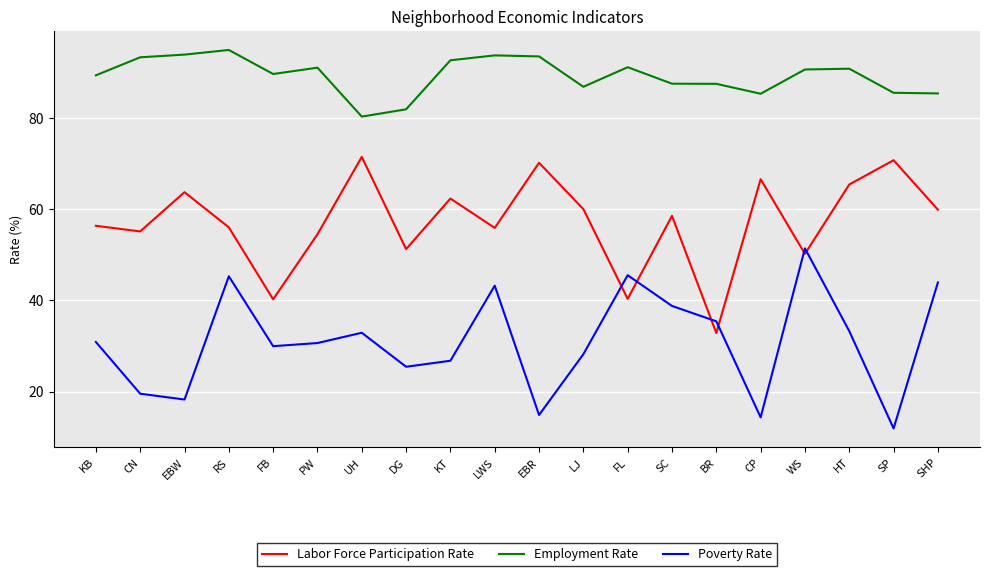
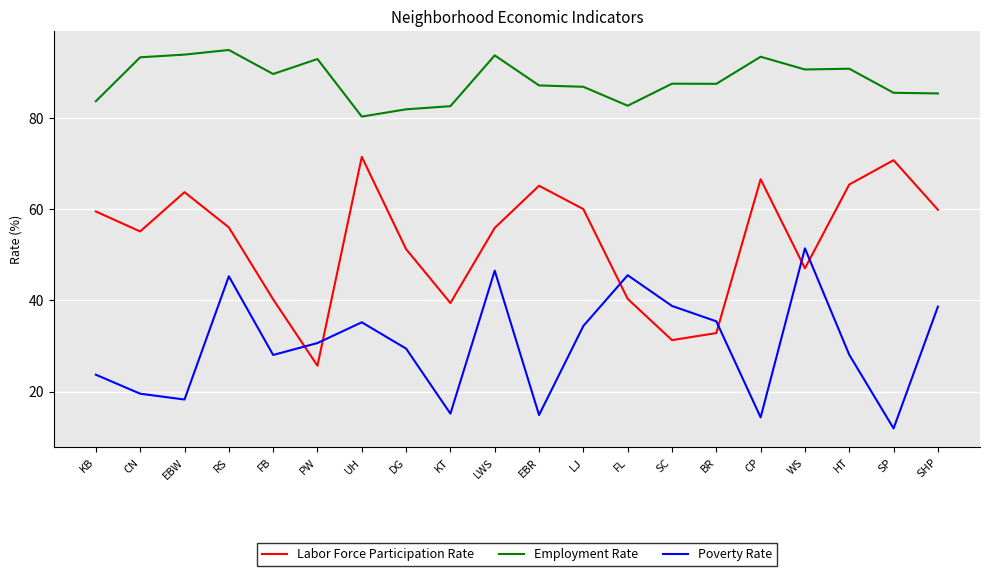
Labor Force Participation Rate, KB: 56 -> 60
Employment Rate, KB: 89 -> 84
Poverty Rate, KB: 31 -> 24
Poverty Rate, FB: 30 -> 28
Labor Force Participation Rate, PW: 55 -> 26
Employment Rate, PW: 91 -> 93
Poverty Rate, UH: 33 -> 35
Poverty Rate, DG: 25 -> 29
Labor Force Participation Rate, KT: 62 -> 39
Employment Rate, KT: 93 -> 83
Poverty Rate, KT: 27 -> 15
Poverty Rate, LWS: 43 -> 47
Labor Force Participation Rate, EBR: 70 -> 65
Employment Rate, EBR: 94 -> 87
Poverty Rate, LJ: 28 -> 34
Employment Rate, FL: 91 -> 83
Labor Force Participation Rate, SC: 59 -> 31
Employment Rate, CP: 85 -> 94
Labor Force Participation Rate, WS: 50 -> 47
Poverty Rate, HT: 33 -> 28
Poverty Rate, SHP: 44 -> 39
